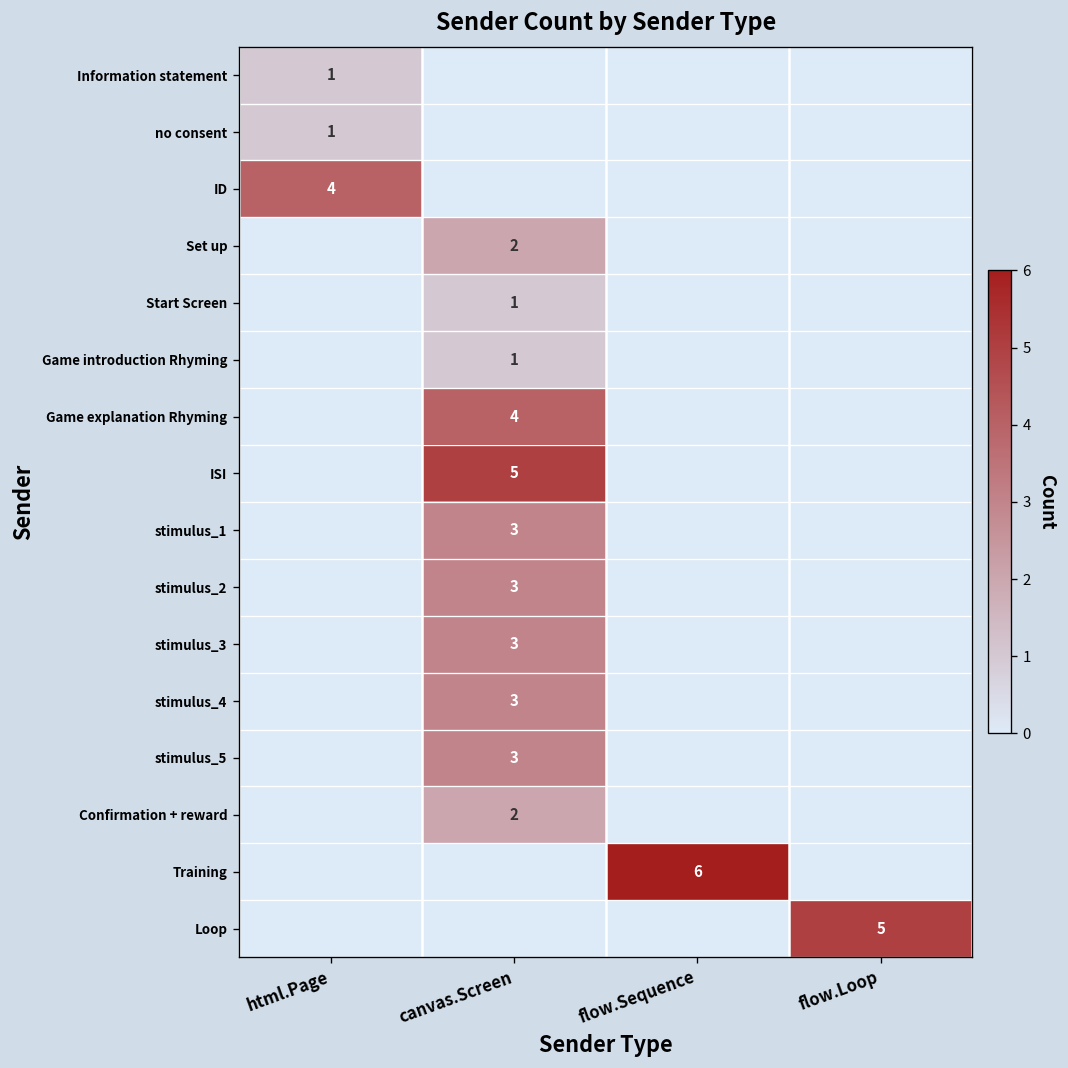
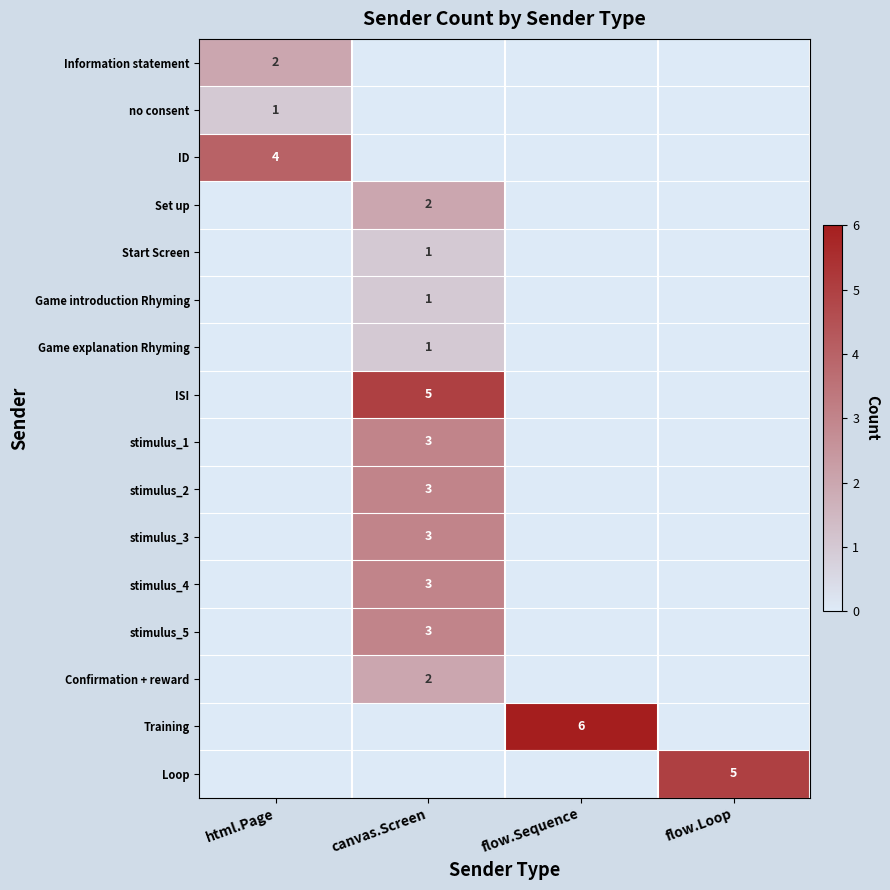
Information statement, html.Page: 1 -> 2
Game explanation Rhyming, canvas.Screen: 4 -> 1
